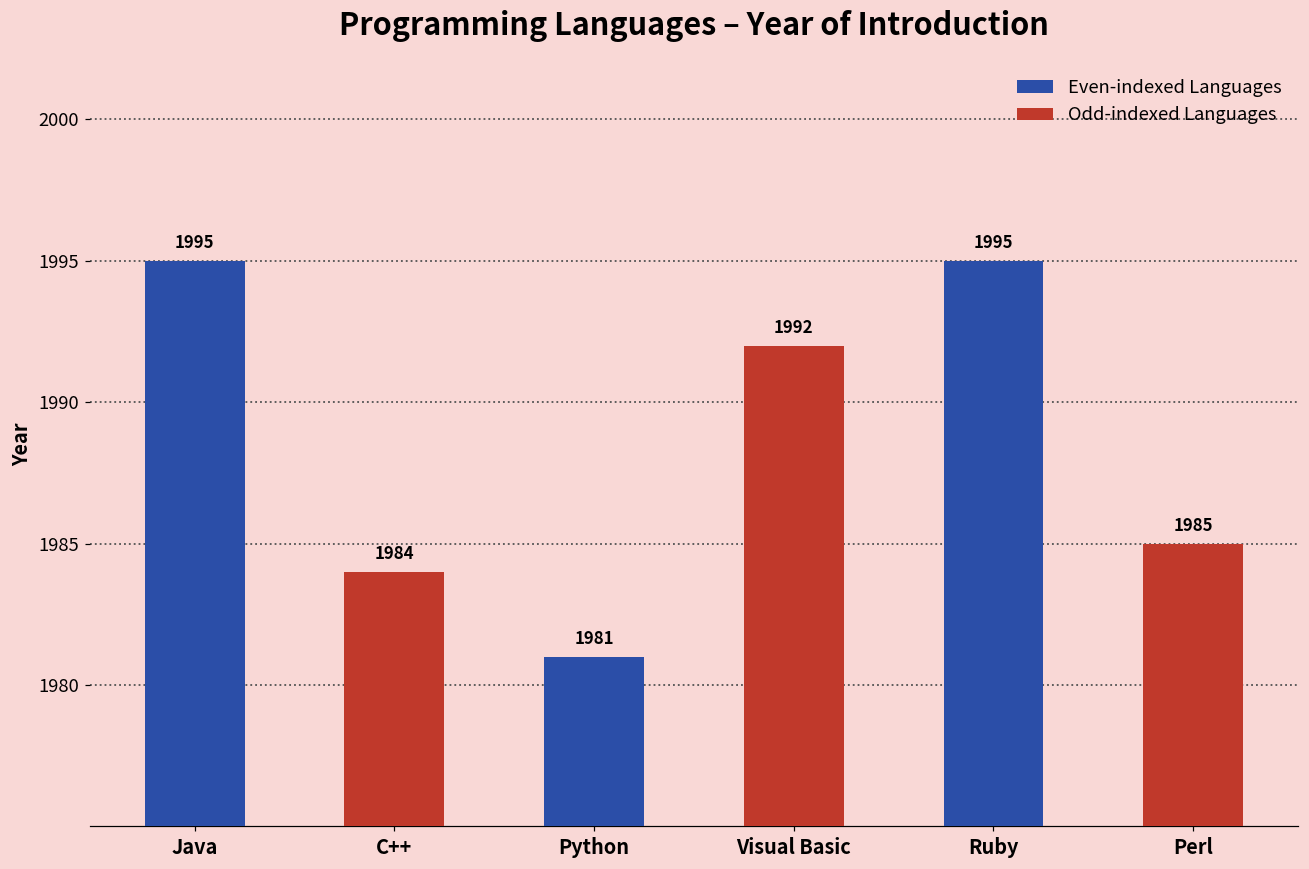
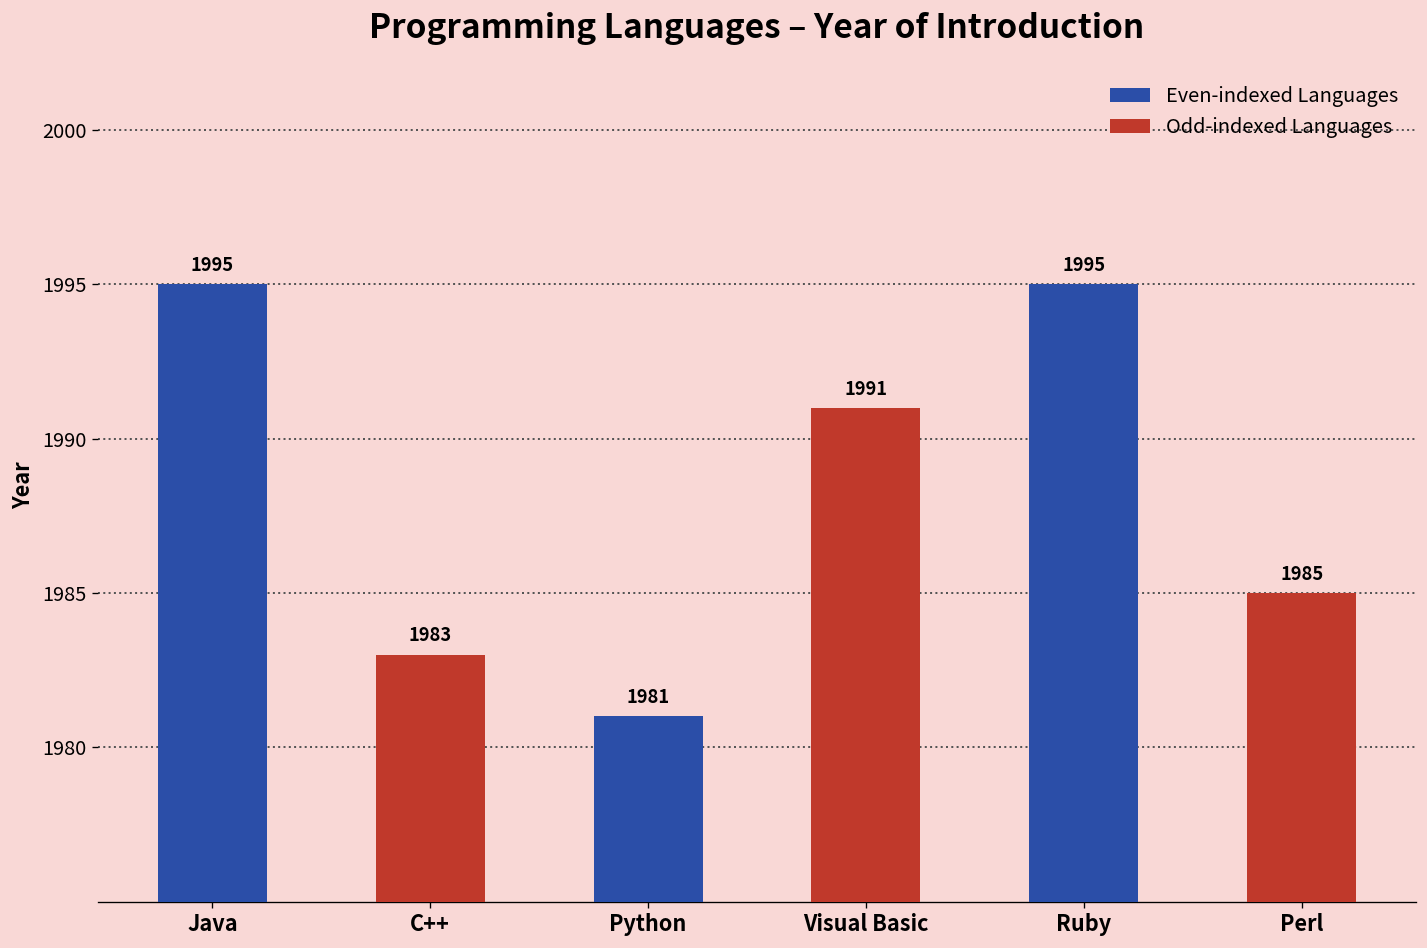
C++: 1984 -> 1983
Visual Basic: 1992 -> 1991
